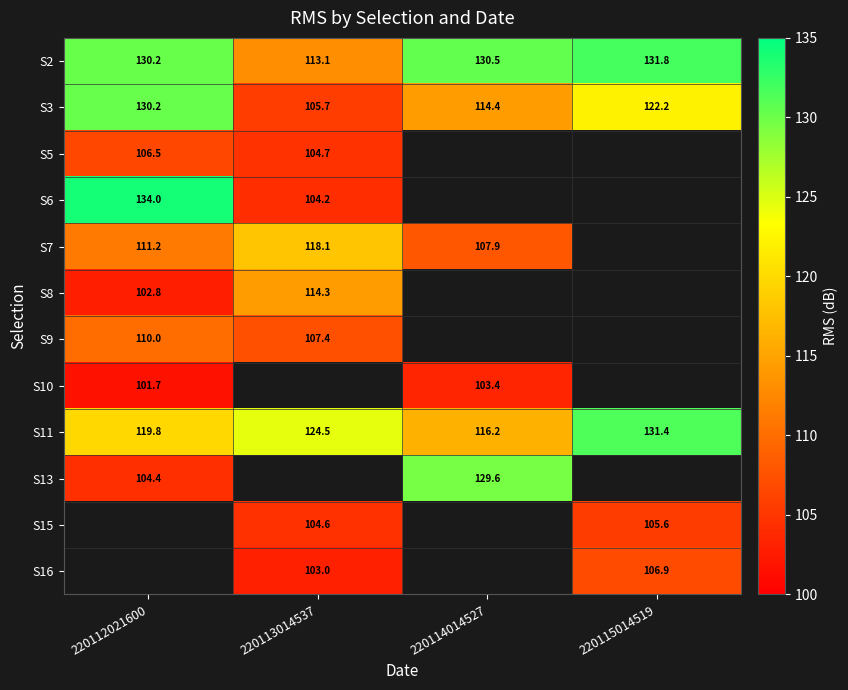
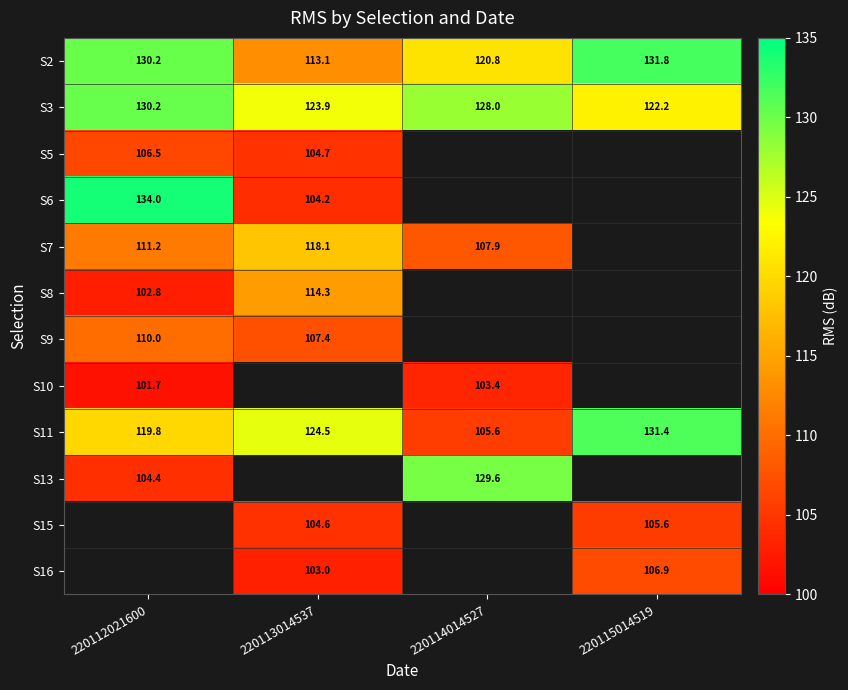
S2, 220114014527: 130.5 -> 120.8
S3, 220113014537: 105.7 -> 123.9
S3, 220114014527: 114.4 -> 128.0
S11, 220114014527: 116.2 -> 105.6
